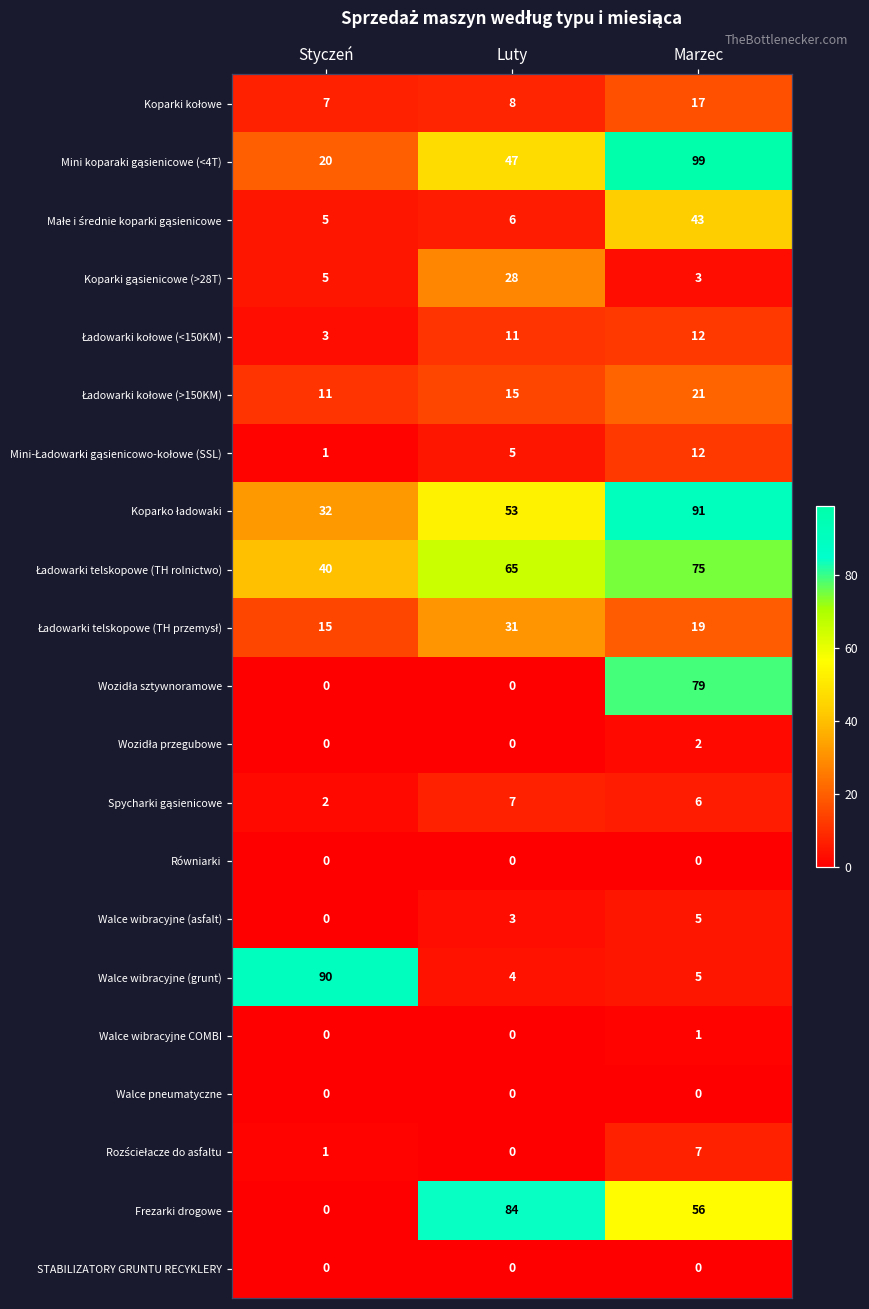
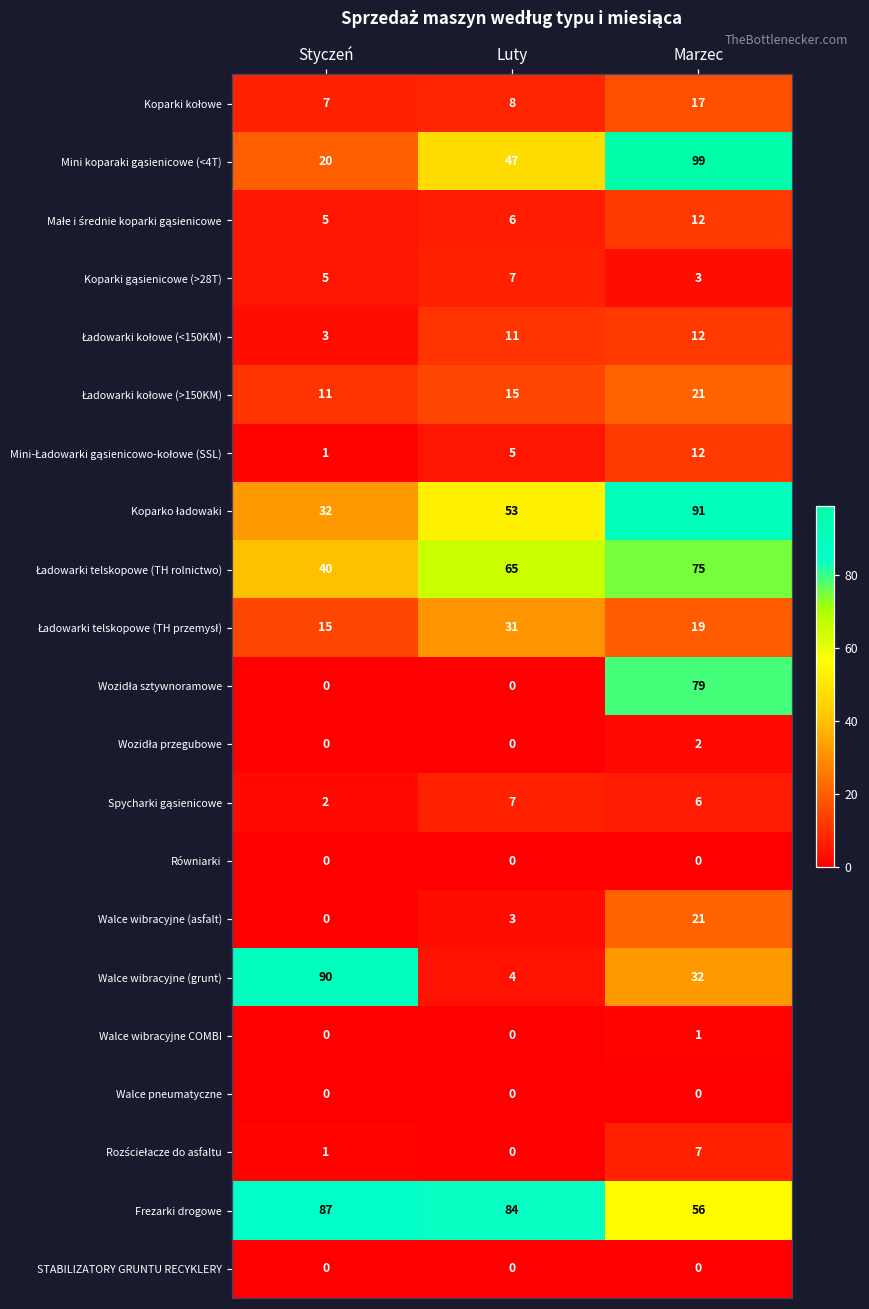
Małe i średnie koparki gąsienicowe, Marzec: 43 -> 12
Koparki gąsienicowe (>28T), Luty: 28 -> 7
Walce wibracyjne (asfalt), Marzec: 5 -> 21
Walce wibracyjne (grunt), Marzec: 5 -> 32
Frezarki drogowe, Styczeń: 0 -> 87
